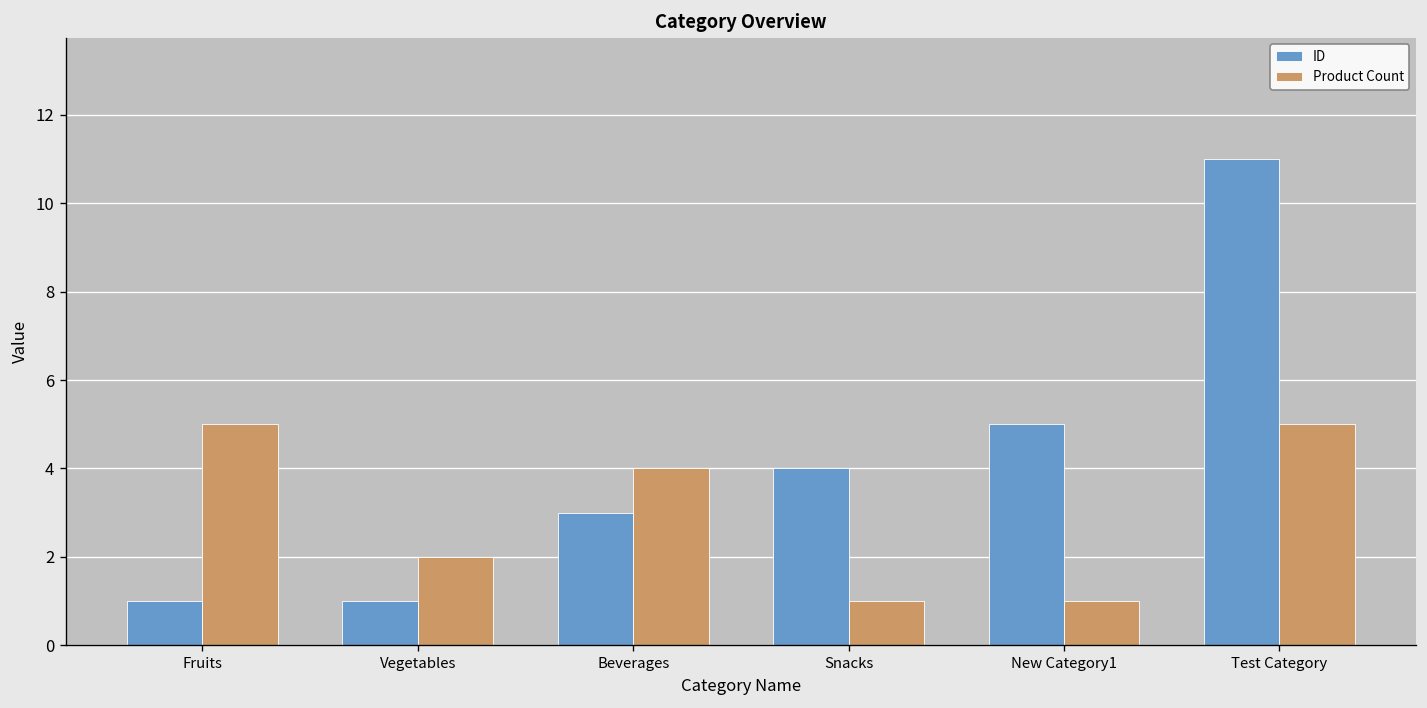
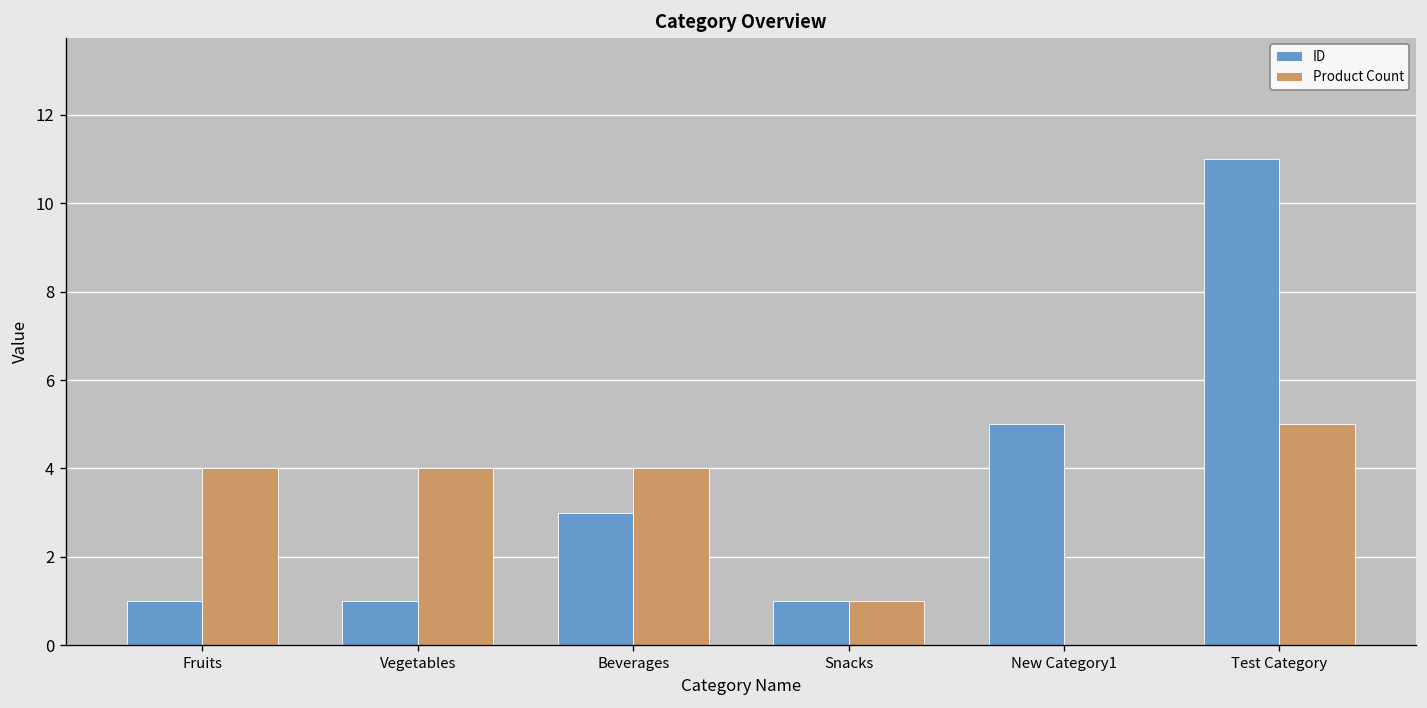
Product Count, Fruits: 5 -> 4
Product Count, Vegetables: 2 -> 4
ID, Snacks: 4 -> 1
Product Count, New Category1: 1 -> 0
